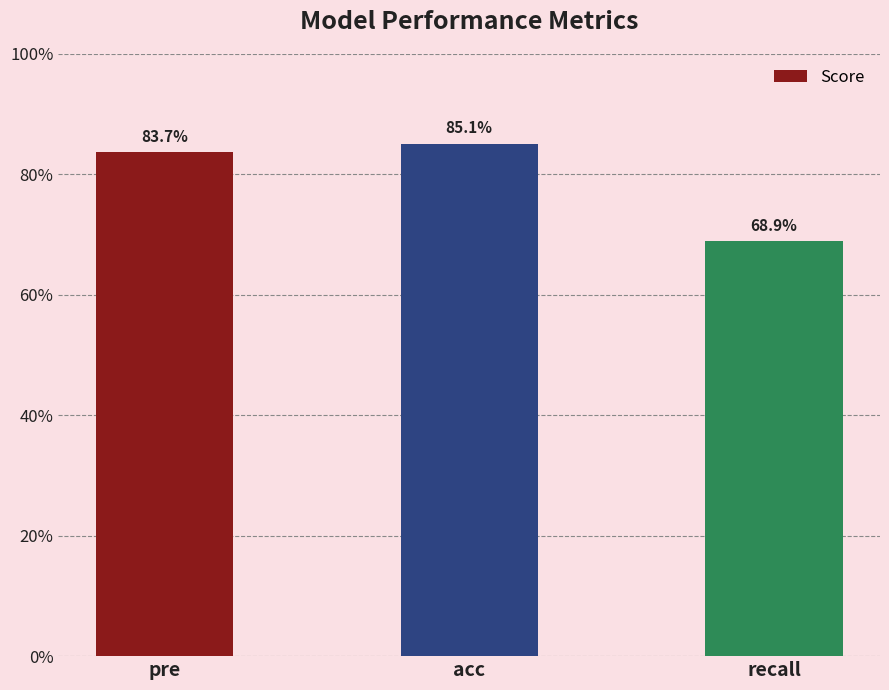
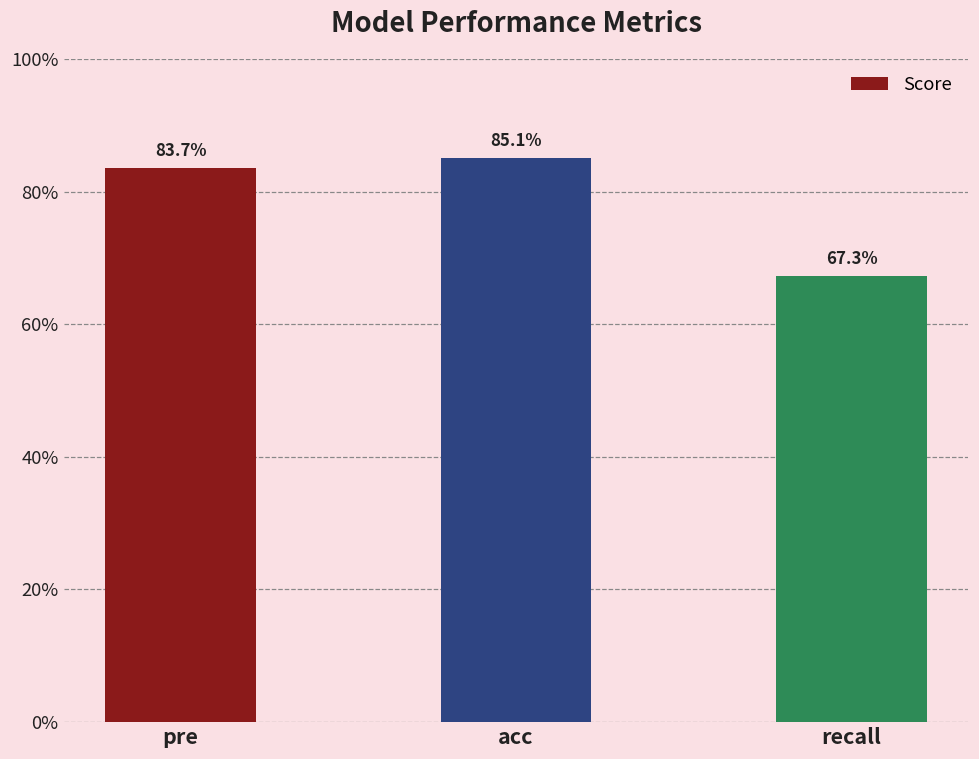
recall: 68.9% -> 67.3%
